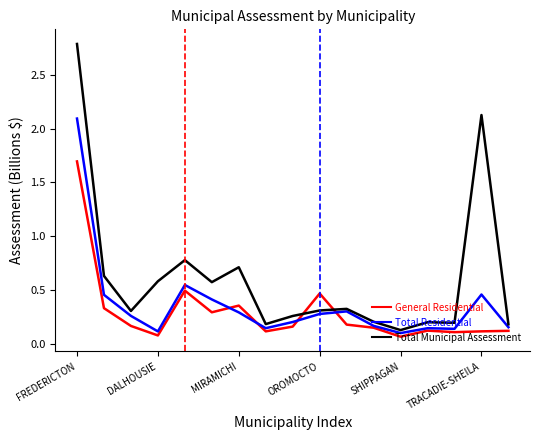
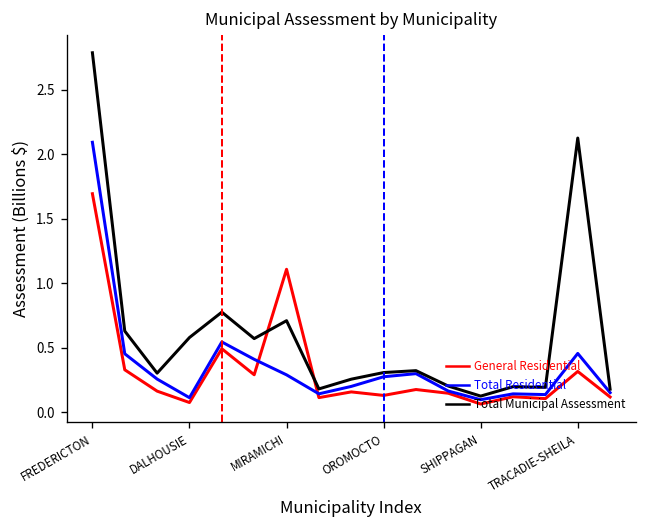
General Residential, MIRAMICHI: 0.35 -> 1.11
General Residential, OROMOCTO: 0.47 -> 0.13
General Residential, TRACADIE-SHEILA: 0.11 -> 0.32
